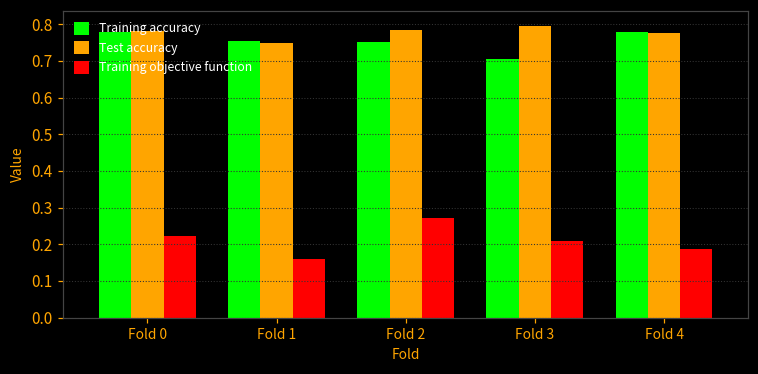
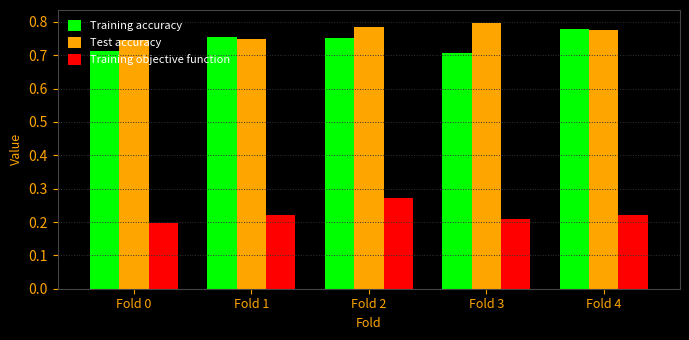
Training accuracy, Fold 0: 0.78 -> 0.71
Test accuracy, Fold 0: 0.78 -> 0.75
Training objective function, Fold 0: 0.22 -> 0.20
Training objective function, Fold 1: 0.16 -> 0.22
Training objective function, Fold 4: 0.19 -> 0.22
